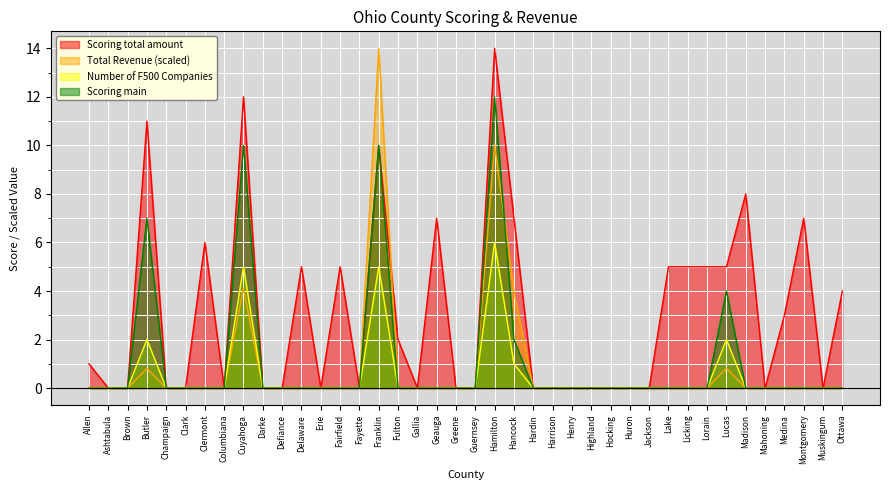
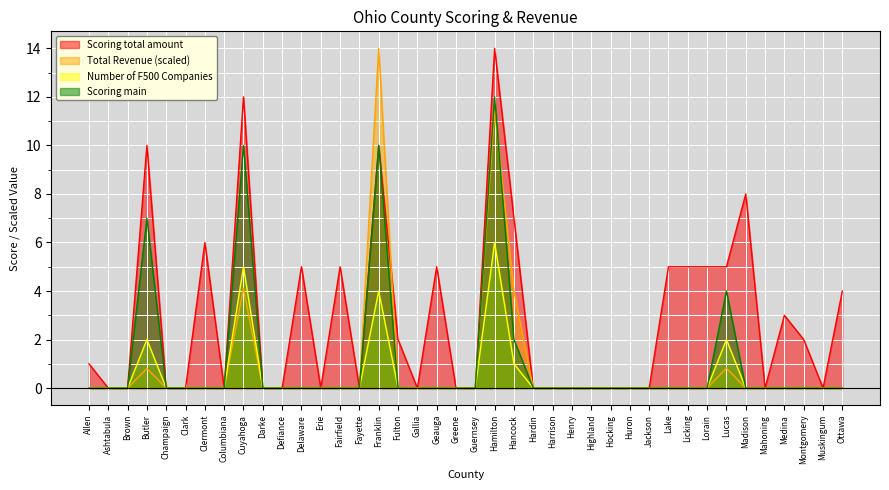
Scoring total amount, Butler: 11 -> 10
Number of F500 Companies, Franklin: 5 -> 4
Scoring total amount, Geauga: 7 -> 5
Total Revenue (scaled), Hamilton: 10.0 -> 11.4
Scoring total amount, Montgomery: 7 -> 2
